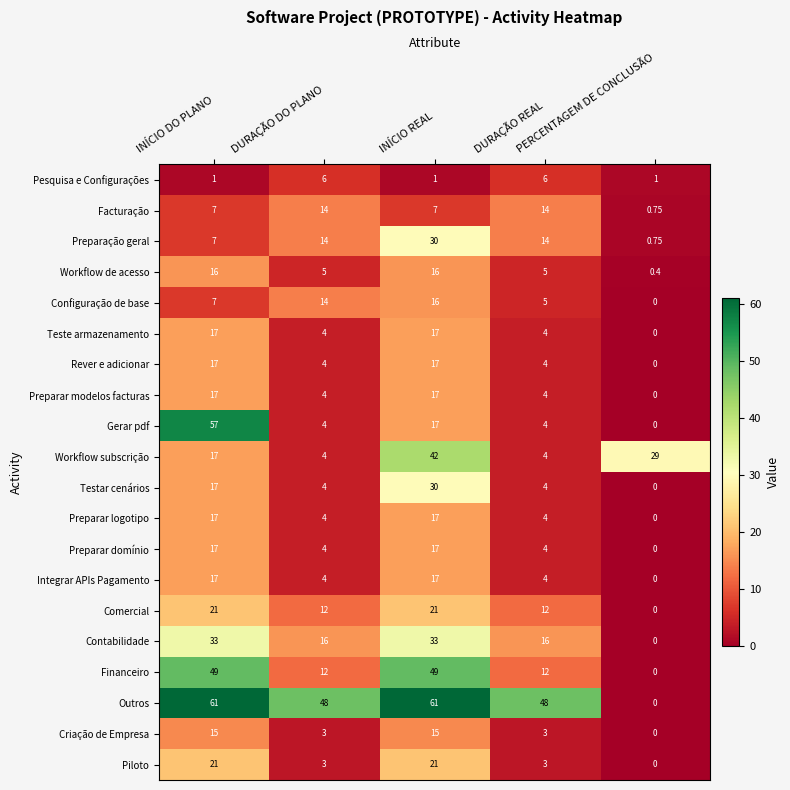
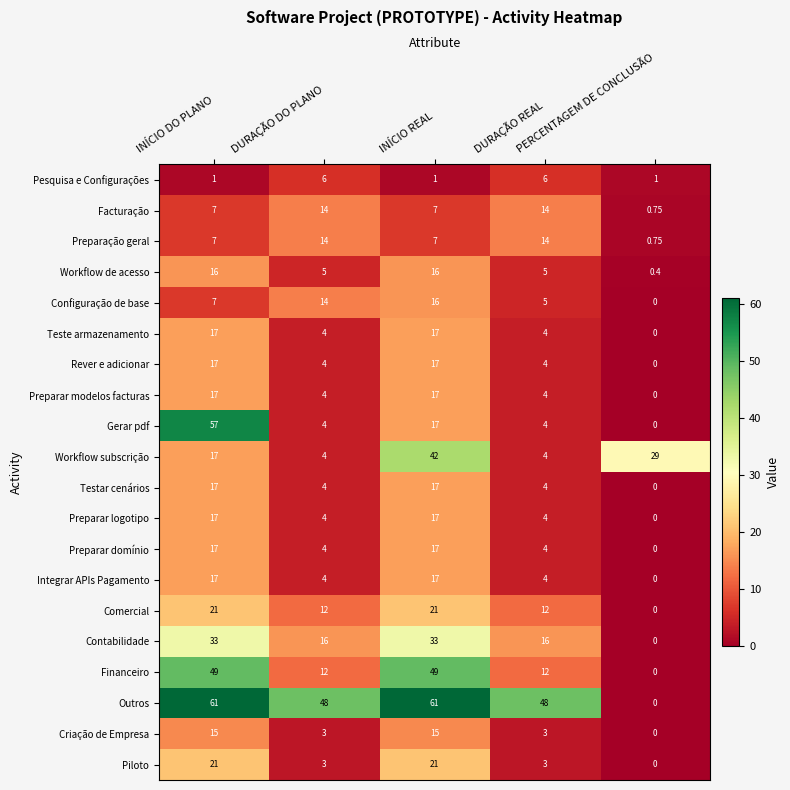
Preparação geral, INÍCIO REAL: 30 -> 7
Testar cenários, INÍCIO REAL: 30 -> 17
